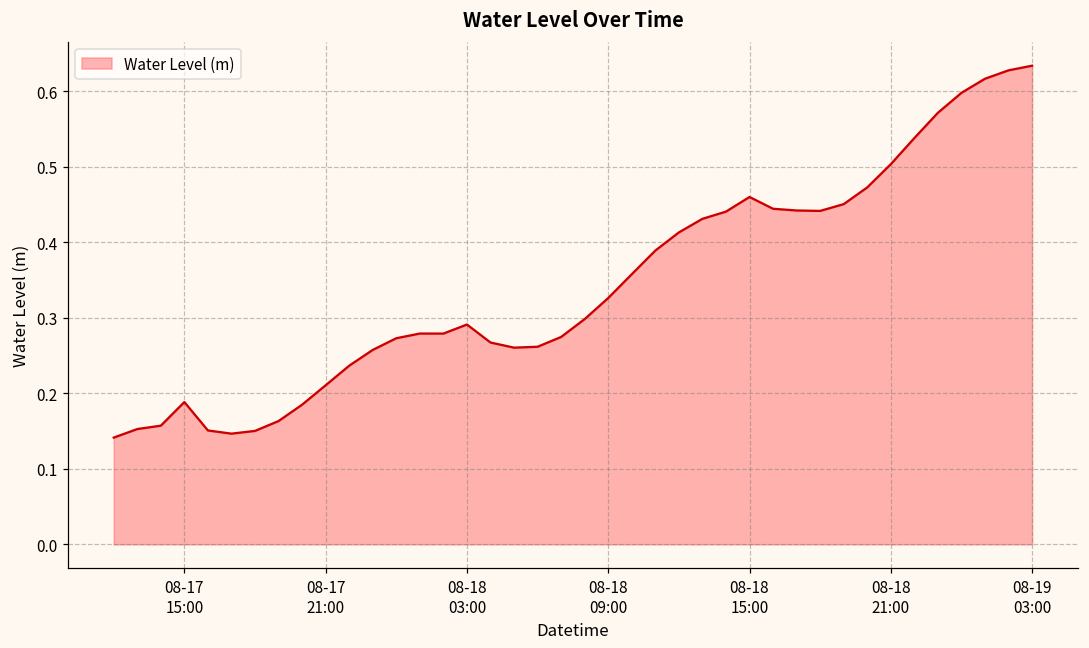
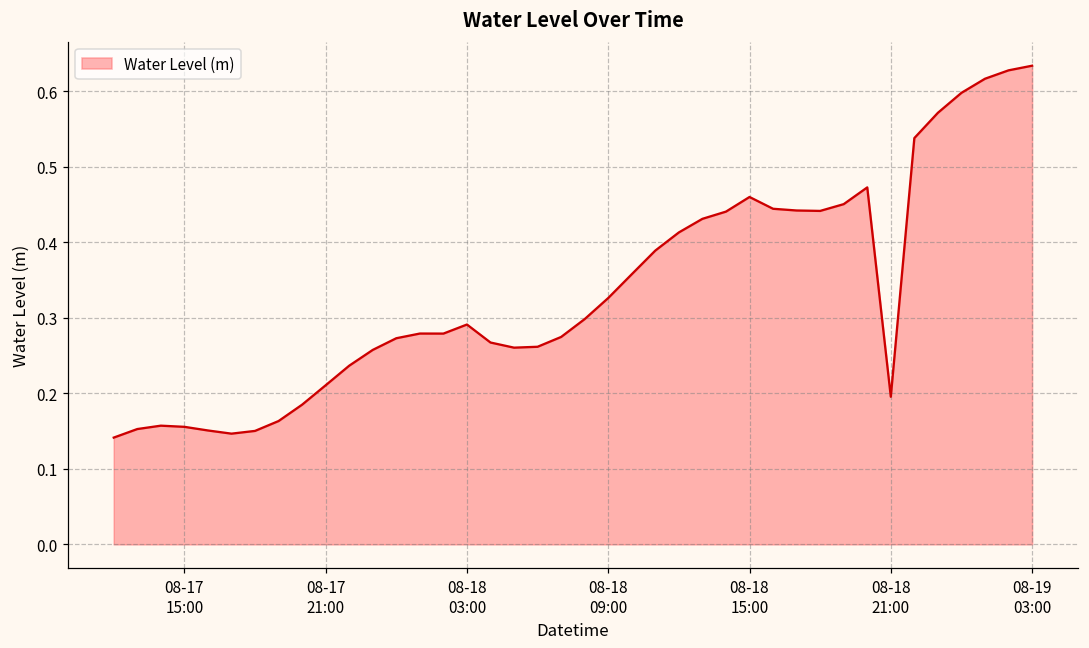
08-17 15:00: 0.19 -> 0.16
08-18 21:00: 0.50 -> 0.20
